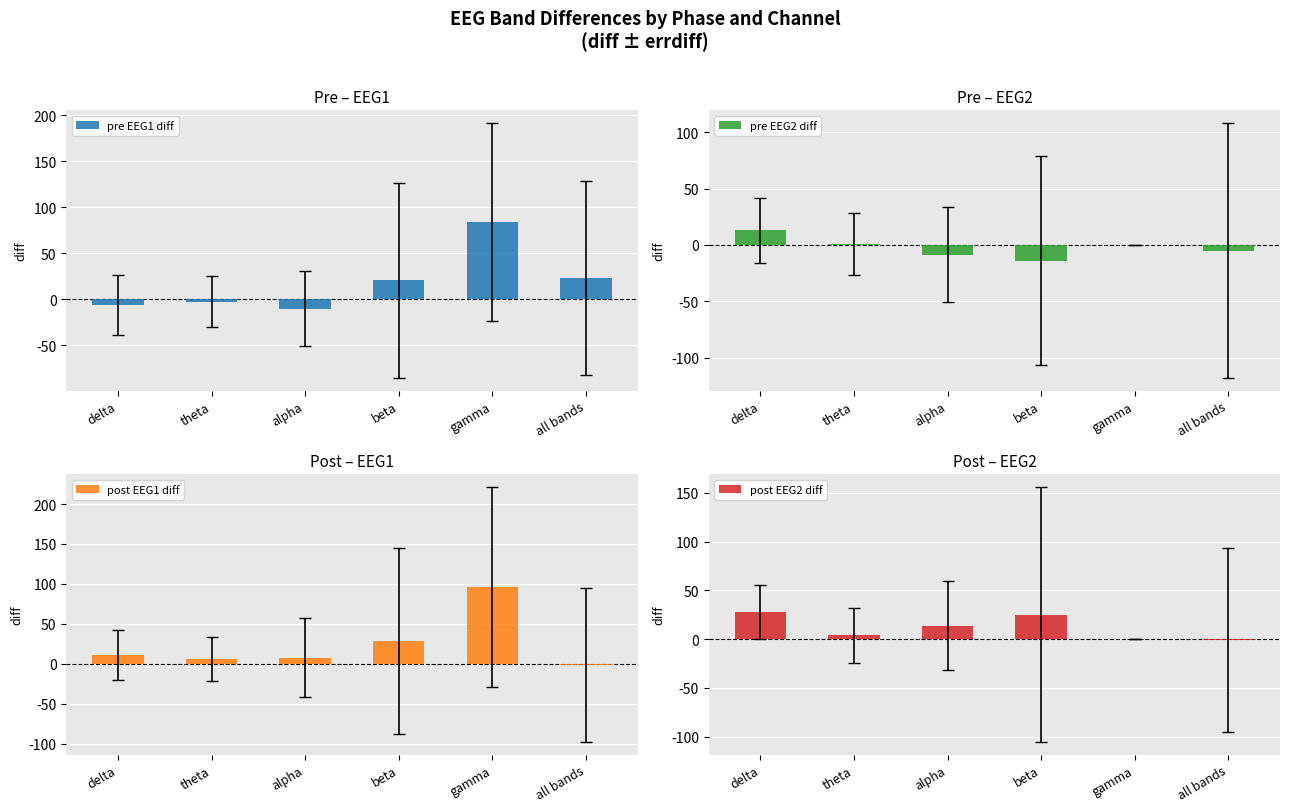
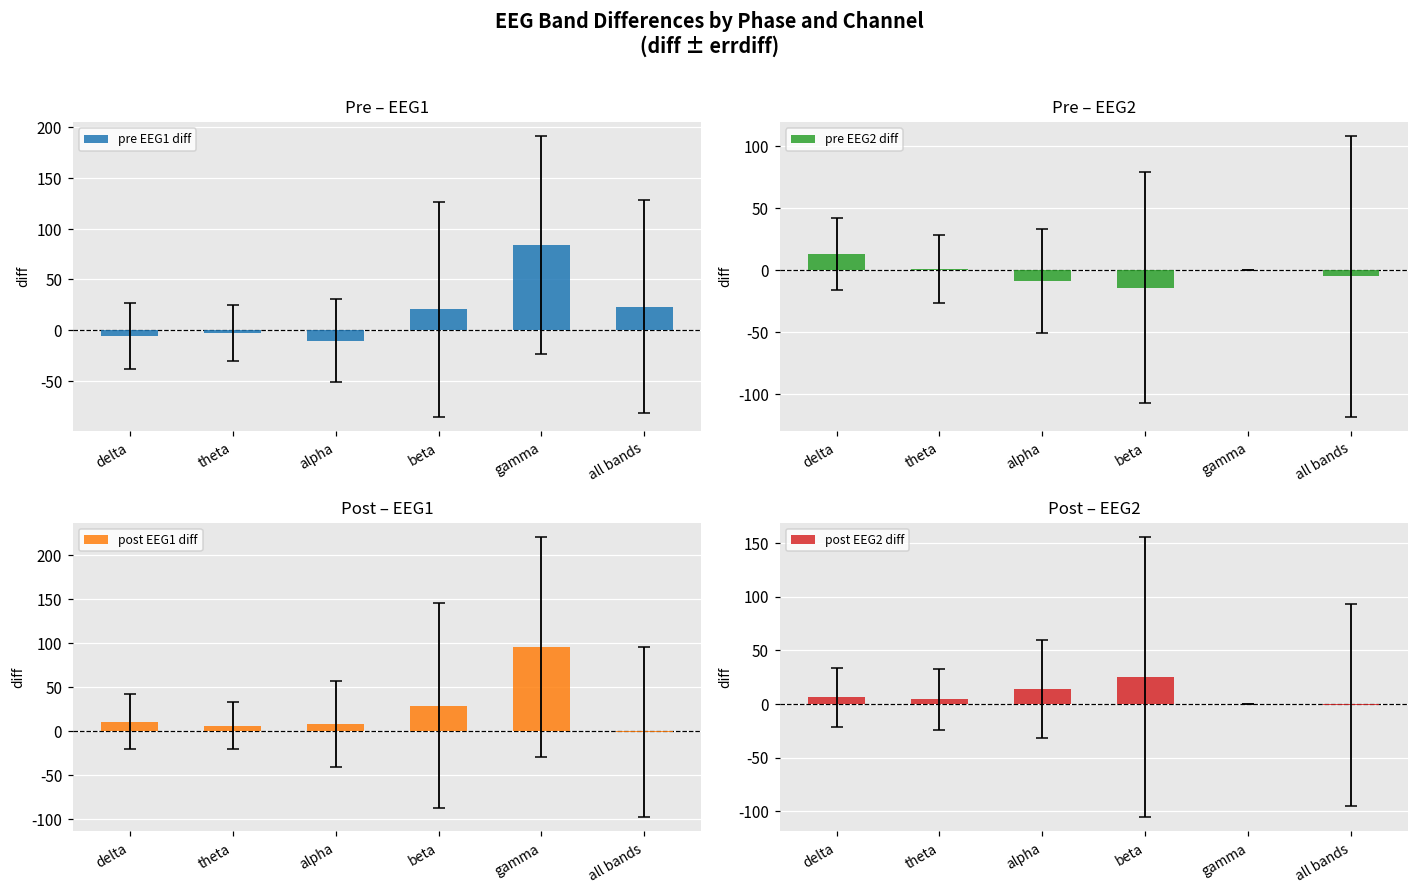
Post – EEG2, post EEG2 diff, delta: 30 -> 10
